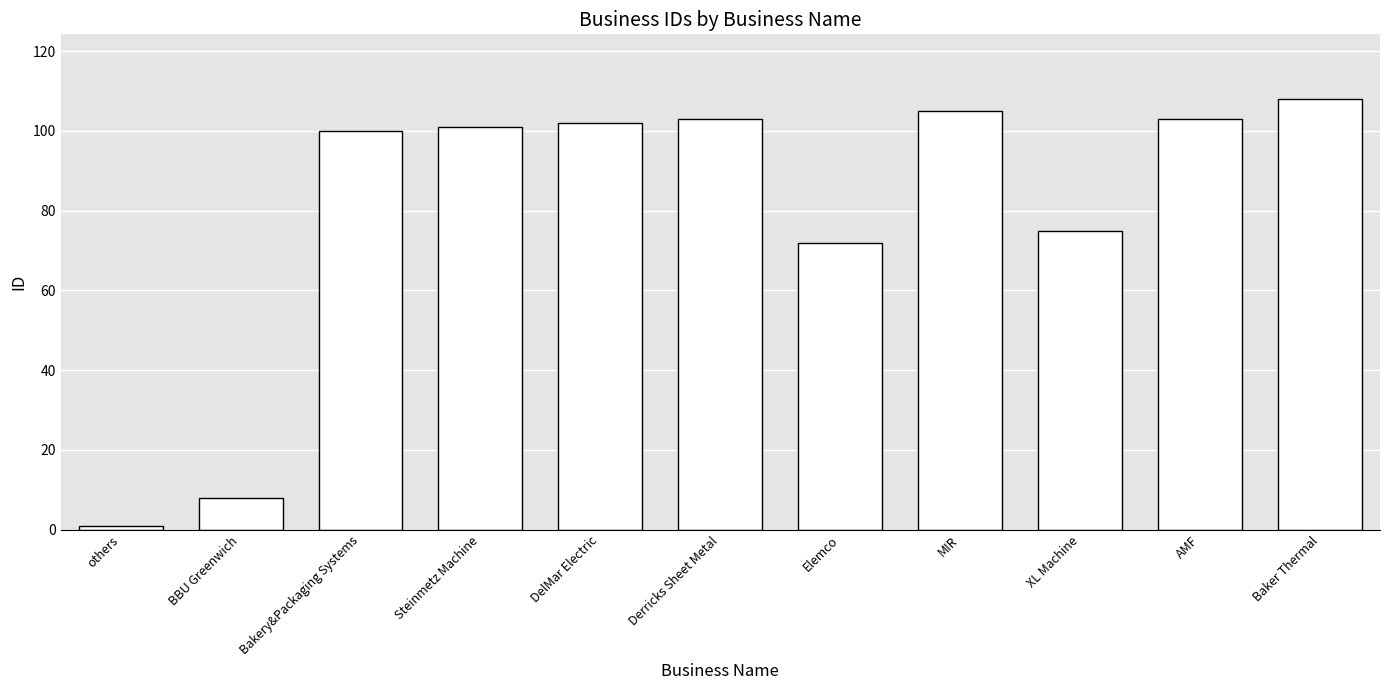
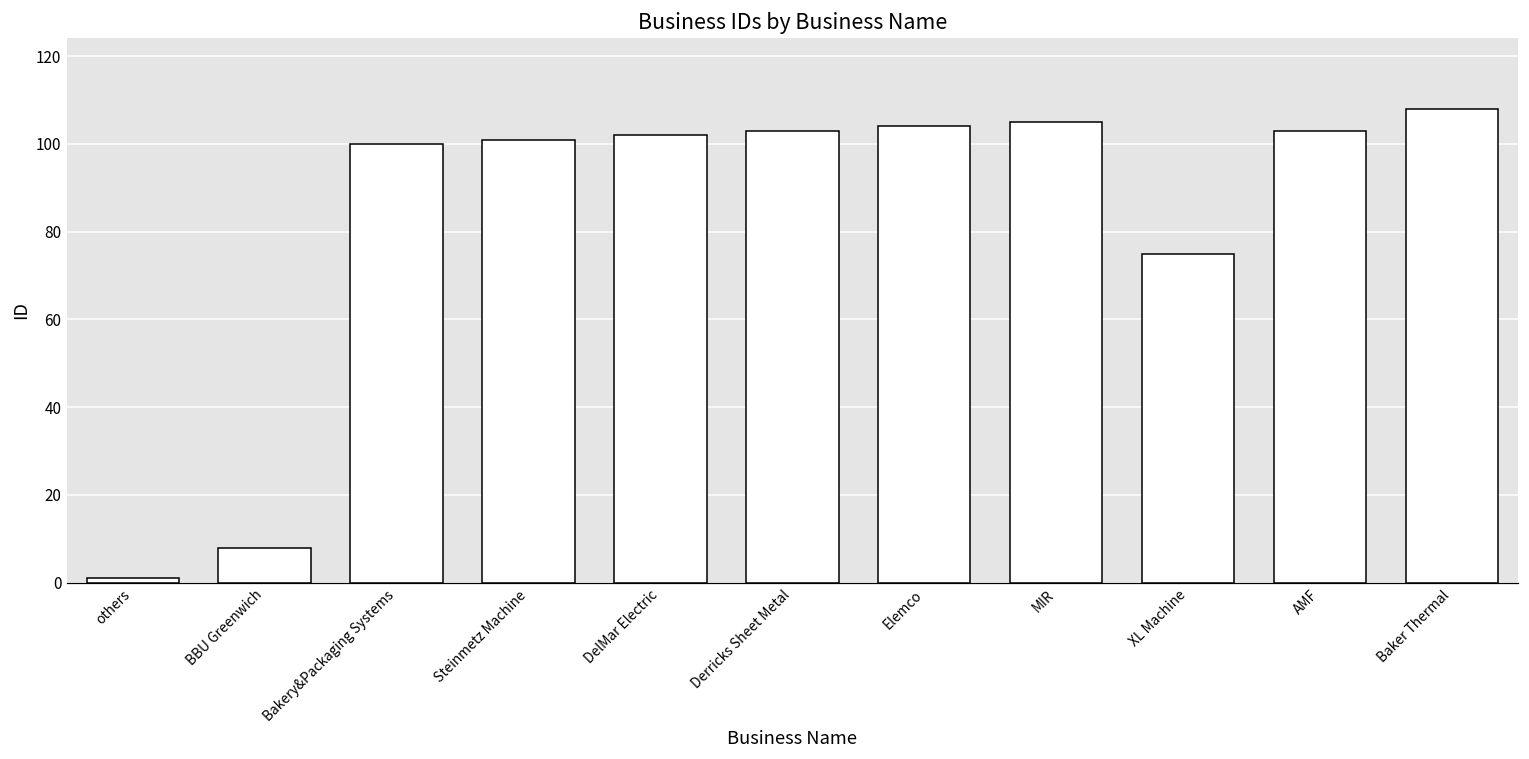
Elemco: 72 -> 104
